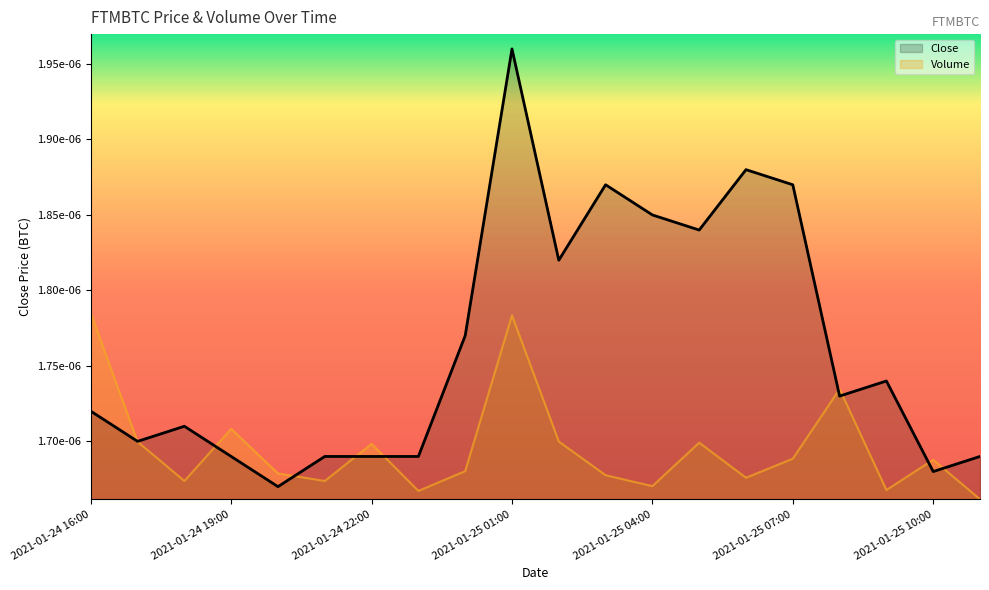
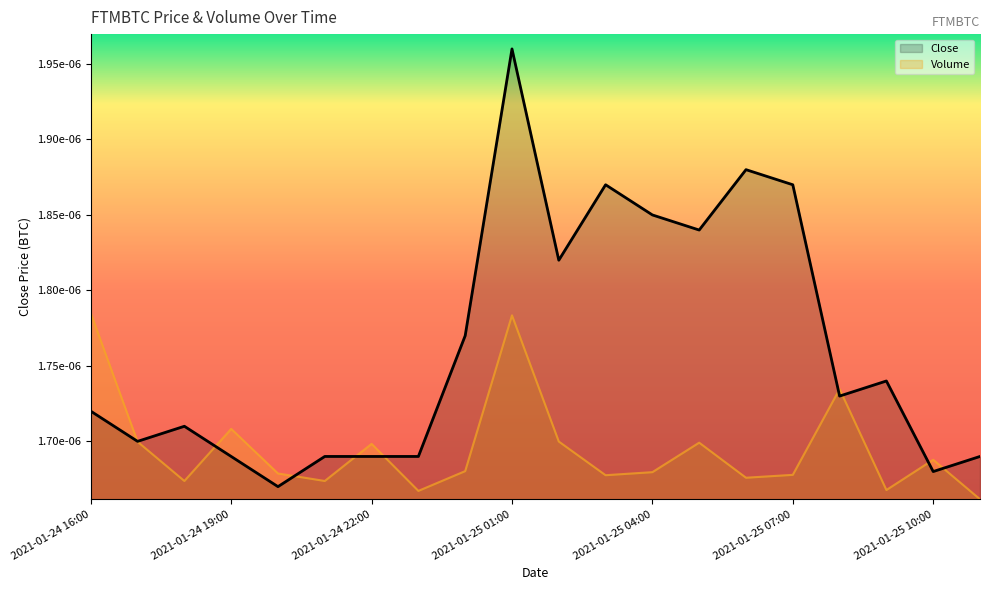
Volume, 2021-01-25 04:00: 0.000001670 -> 0.000001680
Volume, 2021-01-25 07:00: 0.000001689 -> 0.000001678
